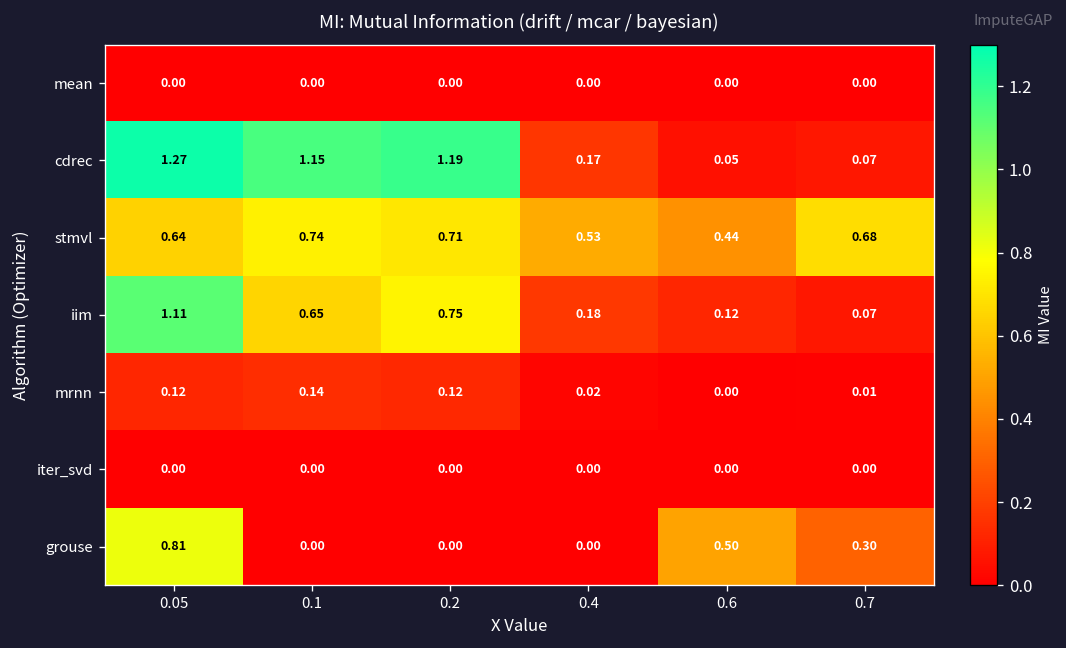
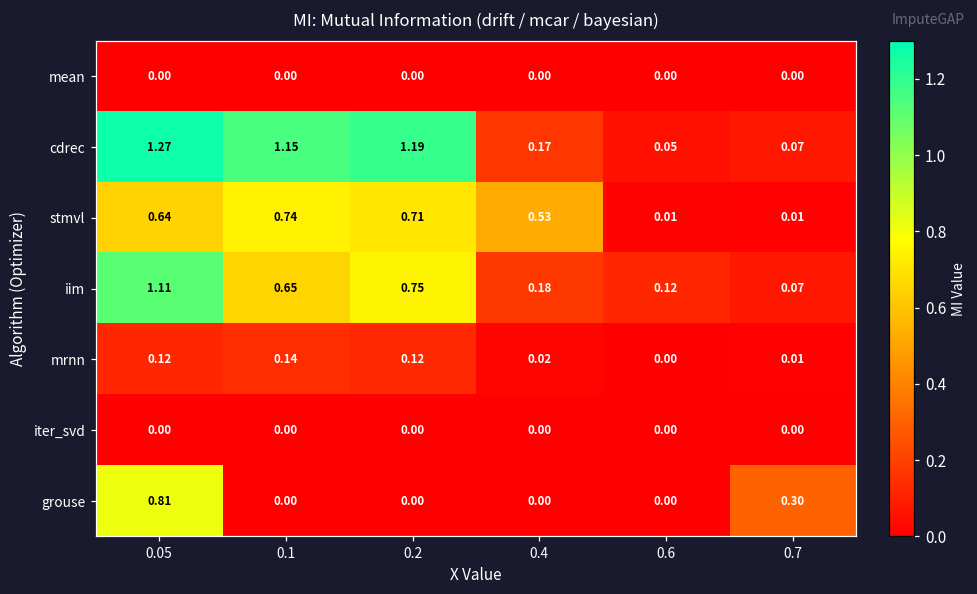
stmvl, 0.6: 0.44 -> 0.01
stmvl, 0.7: 0.68 -> 0.01
grouse, 0.6: 0.50 -> 0.00
